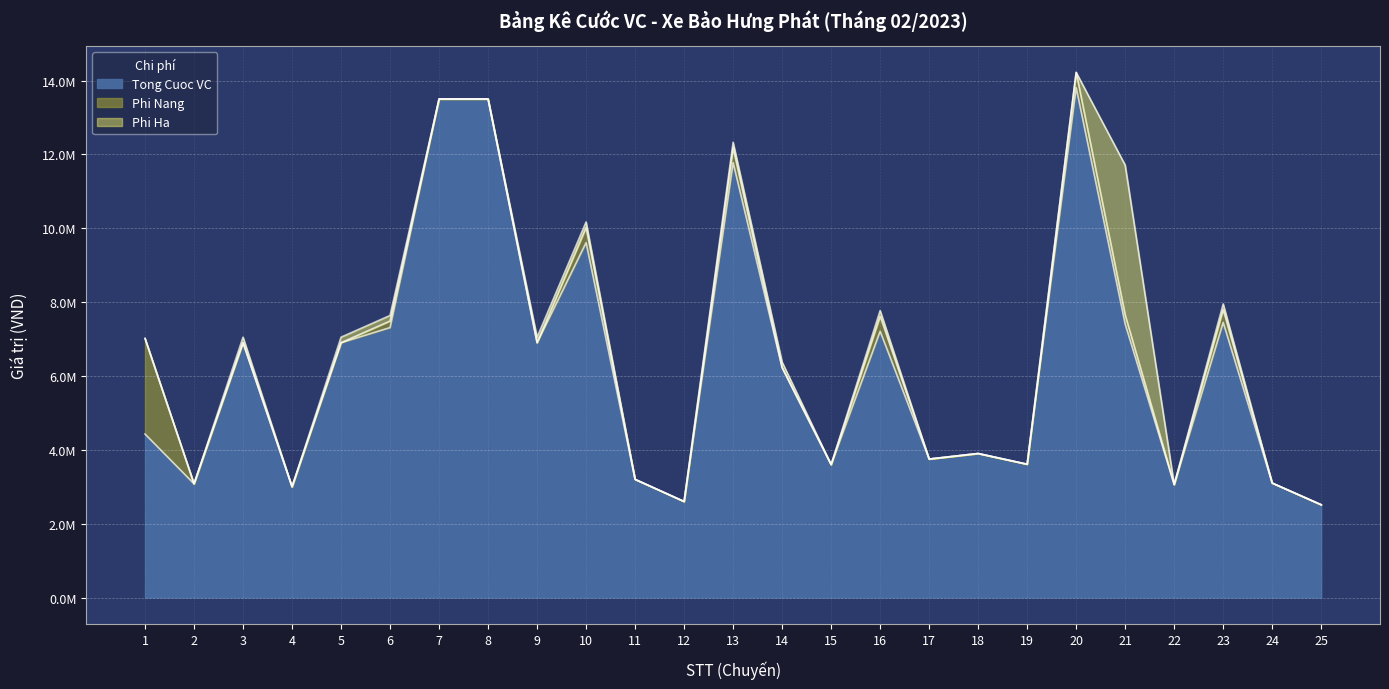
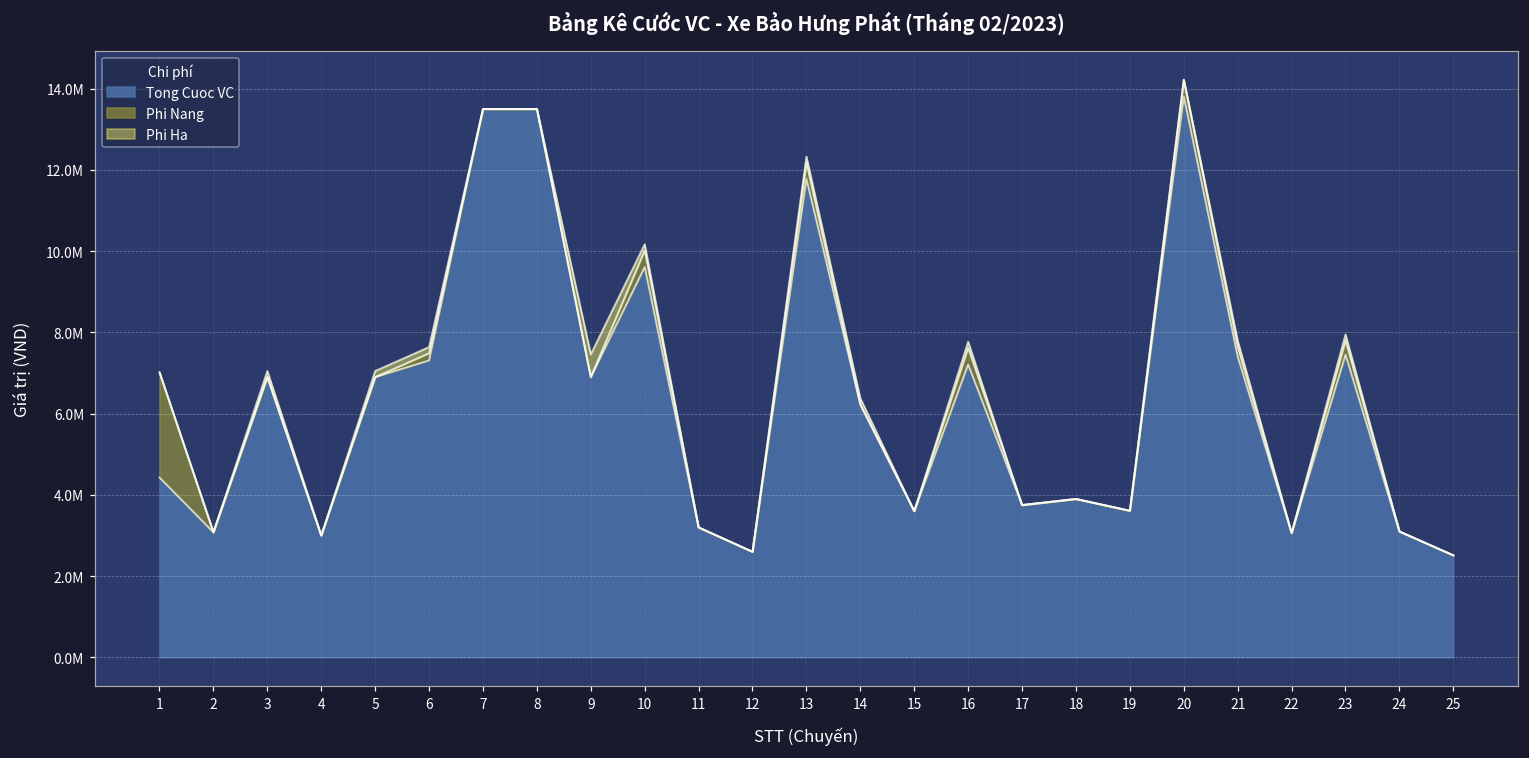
Phi Ha, 9: 200000 -> 600000
Phi Ha, 21: 4100000 -> 200000
